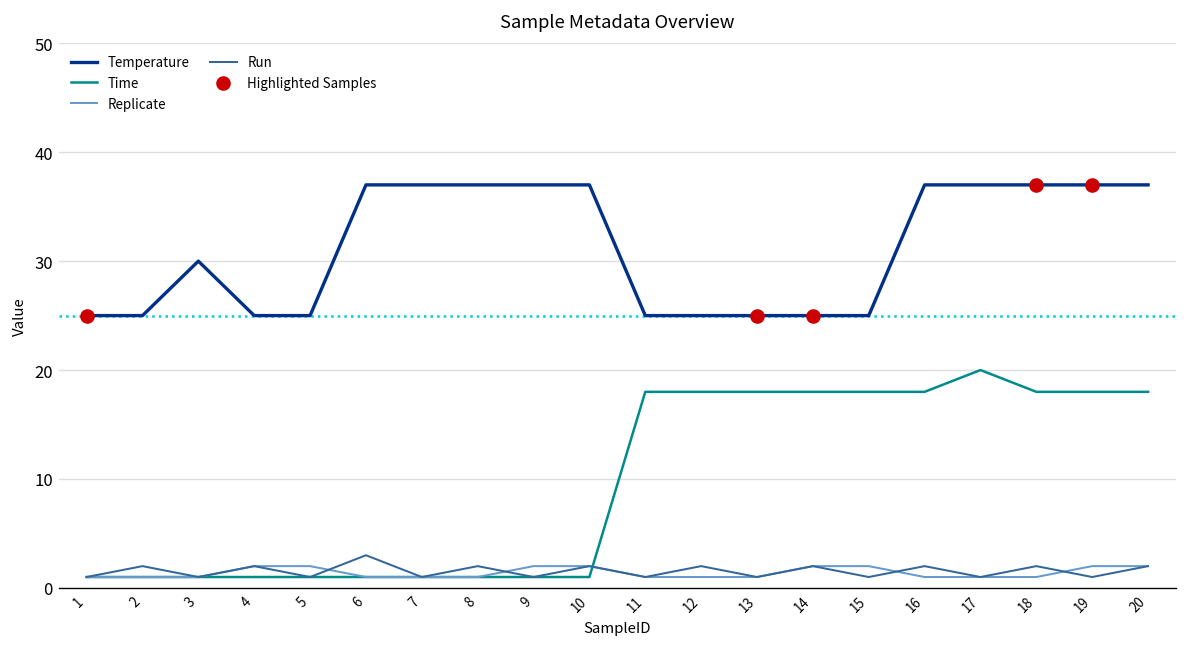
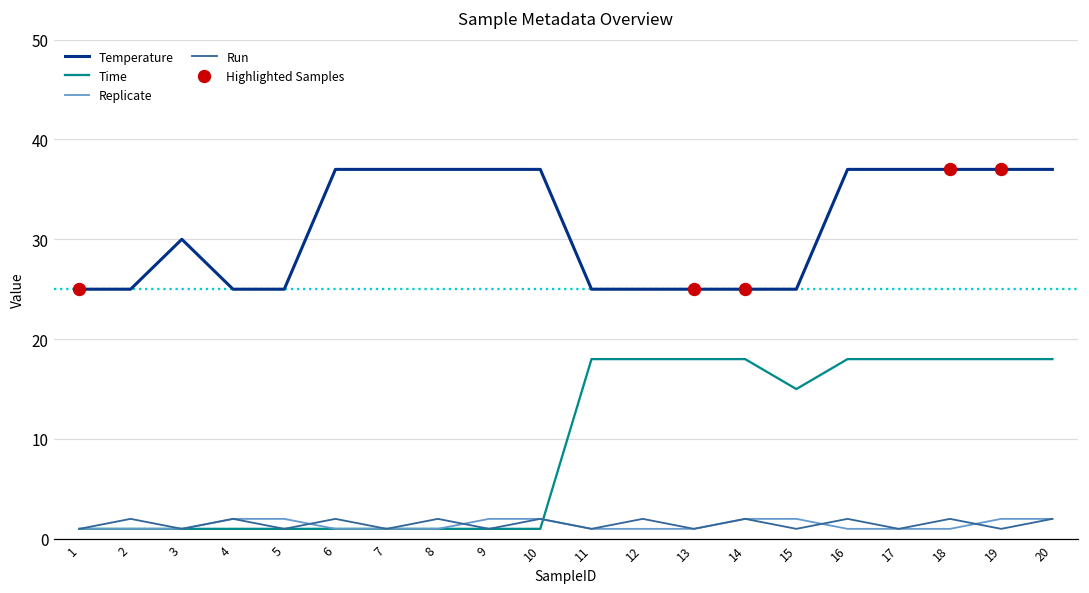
Run, 6: 3 -> 2
Time, 15: 18 -> 15
Time, 17: 20 -> 18
